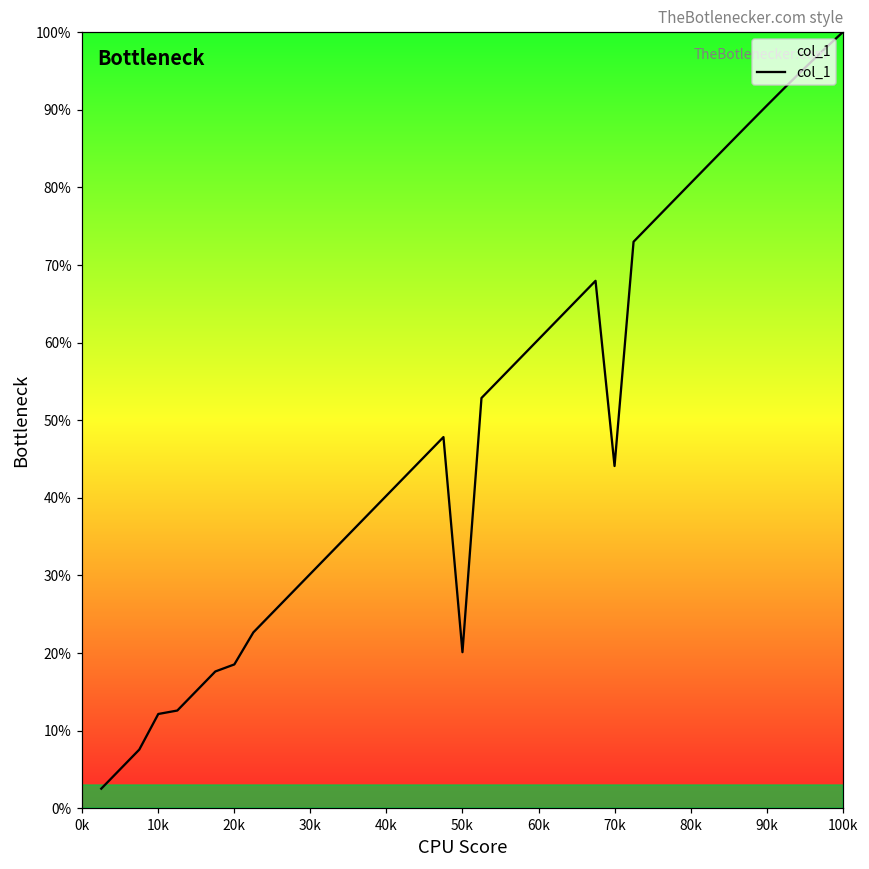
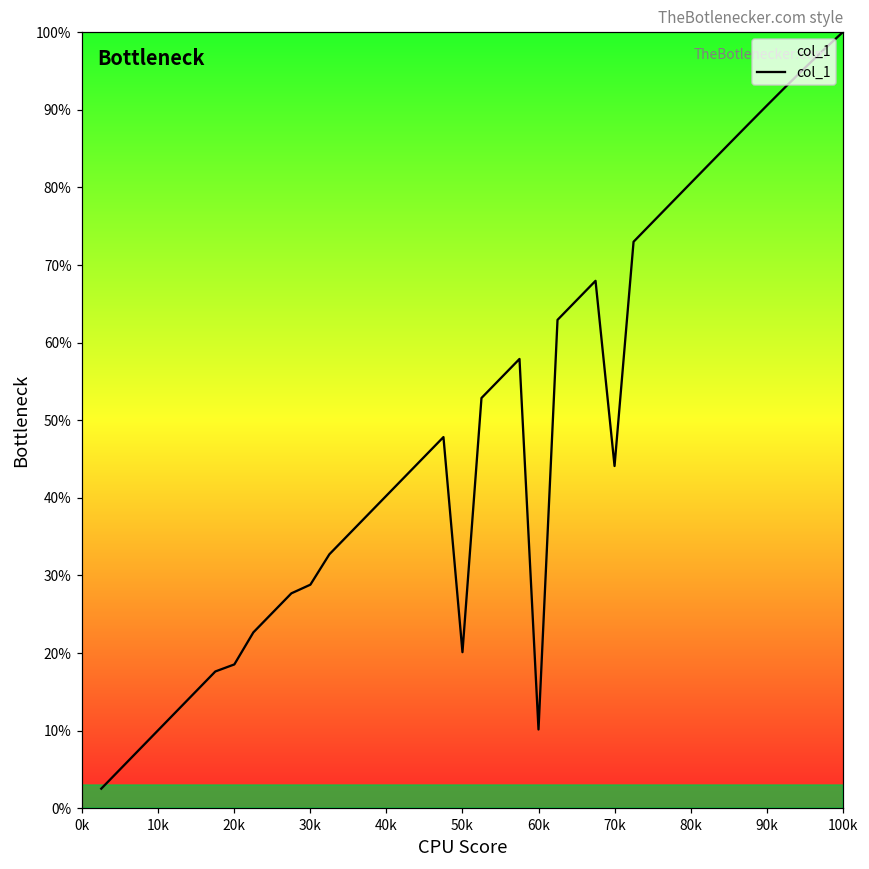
10k: 12% -> 10%
30k: 30% -> 29%
60k: 60% -> 10%
